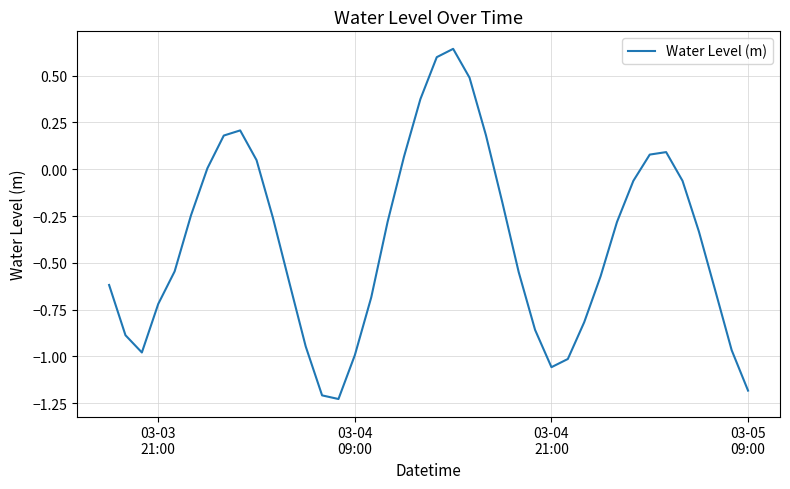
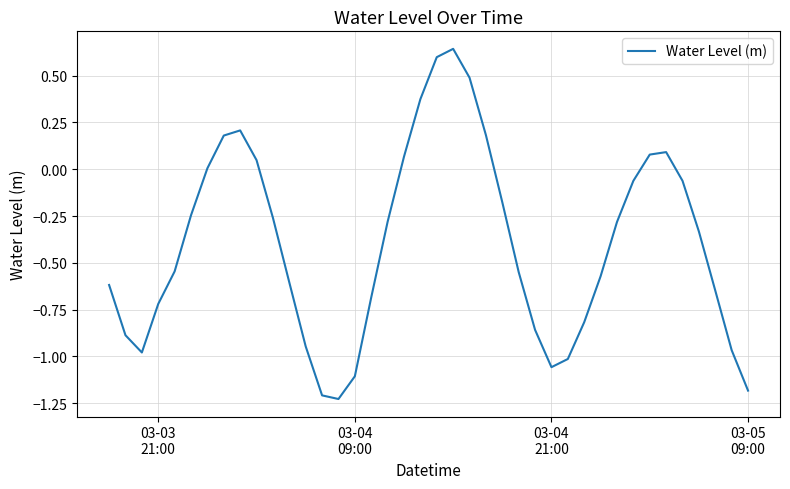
03-04 09:00: -0.99 -> -1.11
